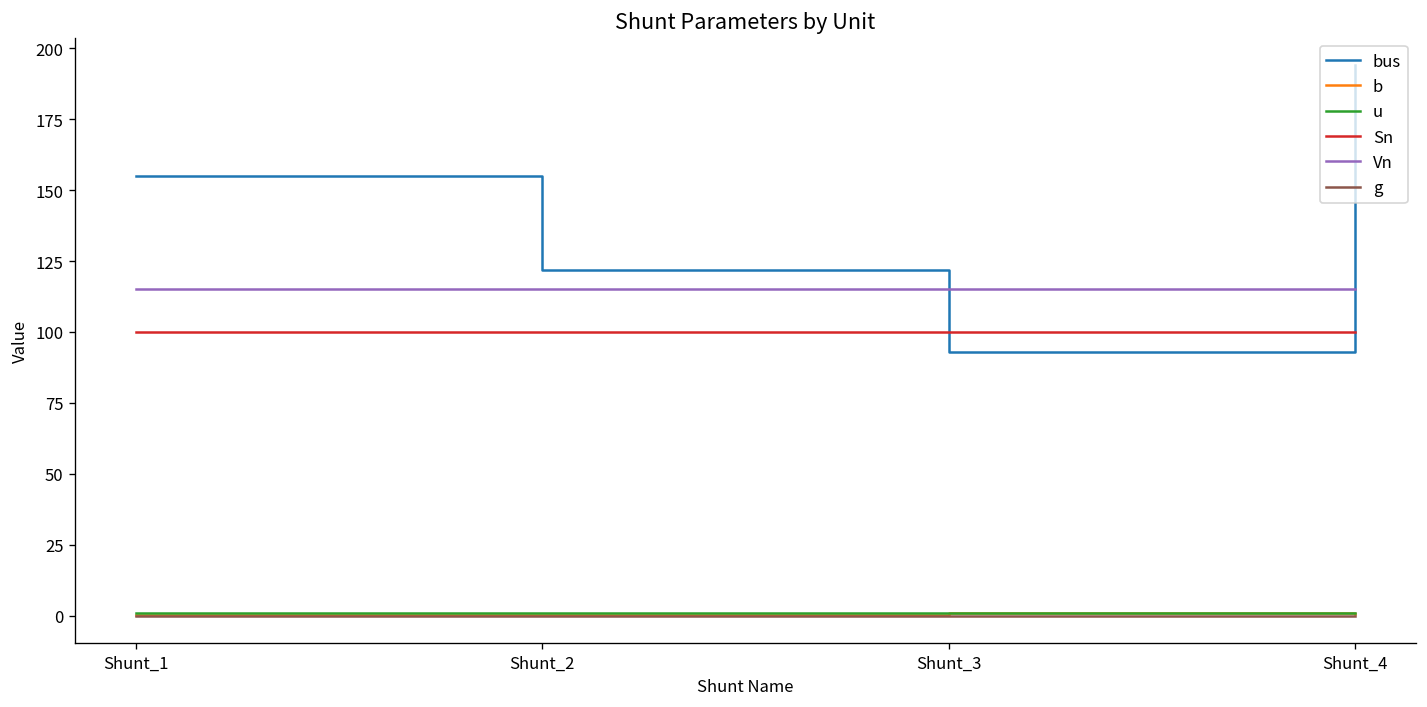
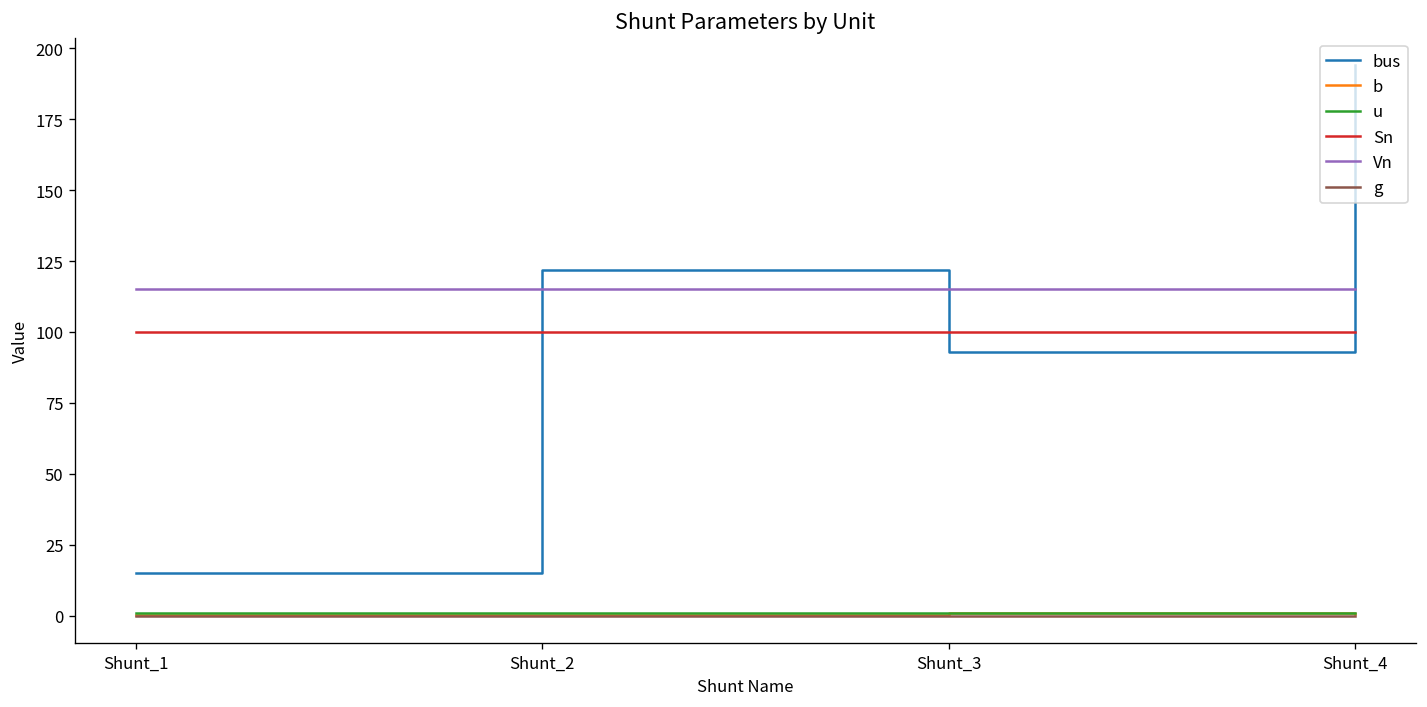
bus, Shunt_1: 155 -> 15
